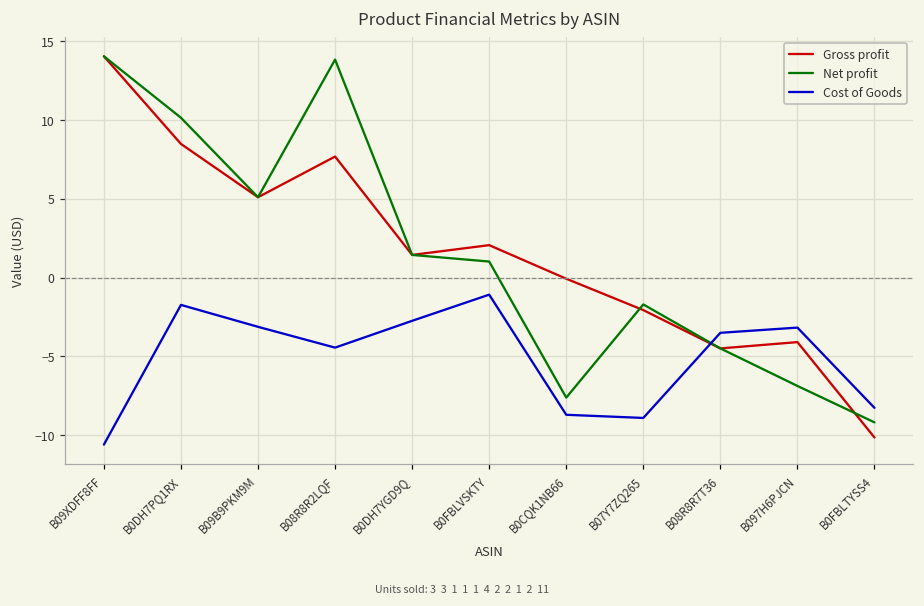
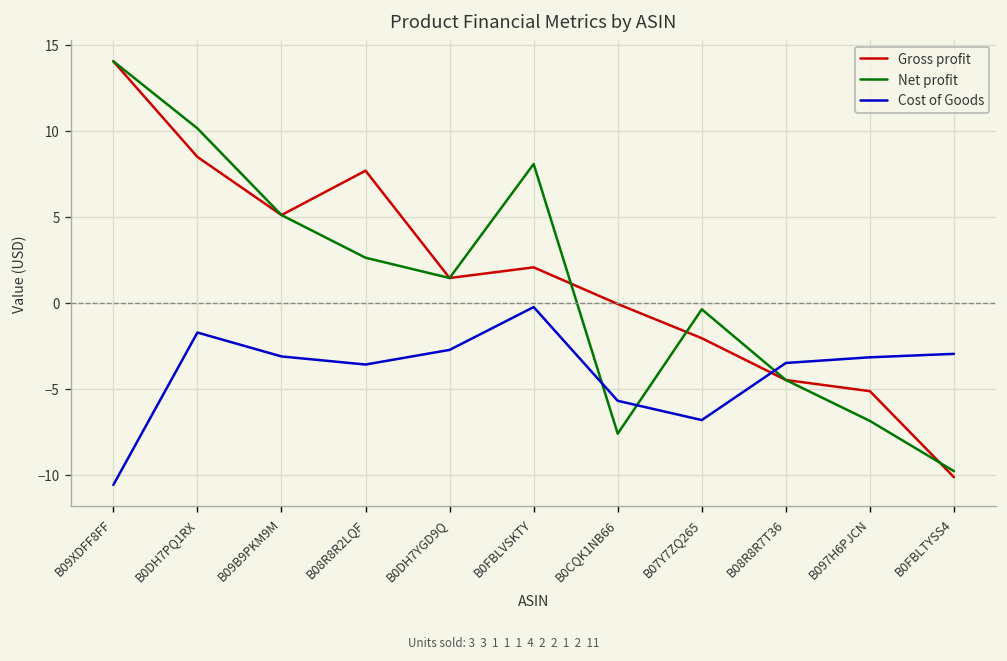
Net profit, B08R8R2LQF: 13.8 -> 2.6
Cost of Goods, B08R8R2LQF: -4.4 -> -3.6
Net profit, B0FBLVSKTY: 1.0 -> 8.1
Cost of Goods, B0FBLVSKTY: -1.1 -> -0.3
Cost of Goods, B0CQK1NB66: -8.7 -> -5.7
Net profit, B07Y7ZQ265: -1.7 -> -0.4
Cost of Goods, B07Y7ZQ265: -8.9 -> -6.8
Gross profit, B097H6PJCN: -4.1 -> -5.1
Net profit, B0FBLTYSS4: -9.2 -> -9.8
Cost of Goods, B0FBLTYSS4: -8.3 -> -3.0
